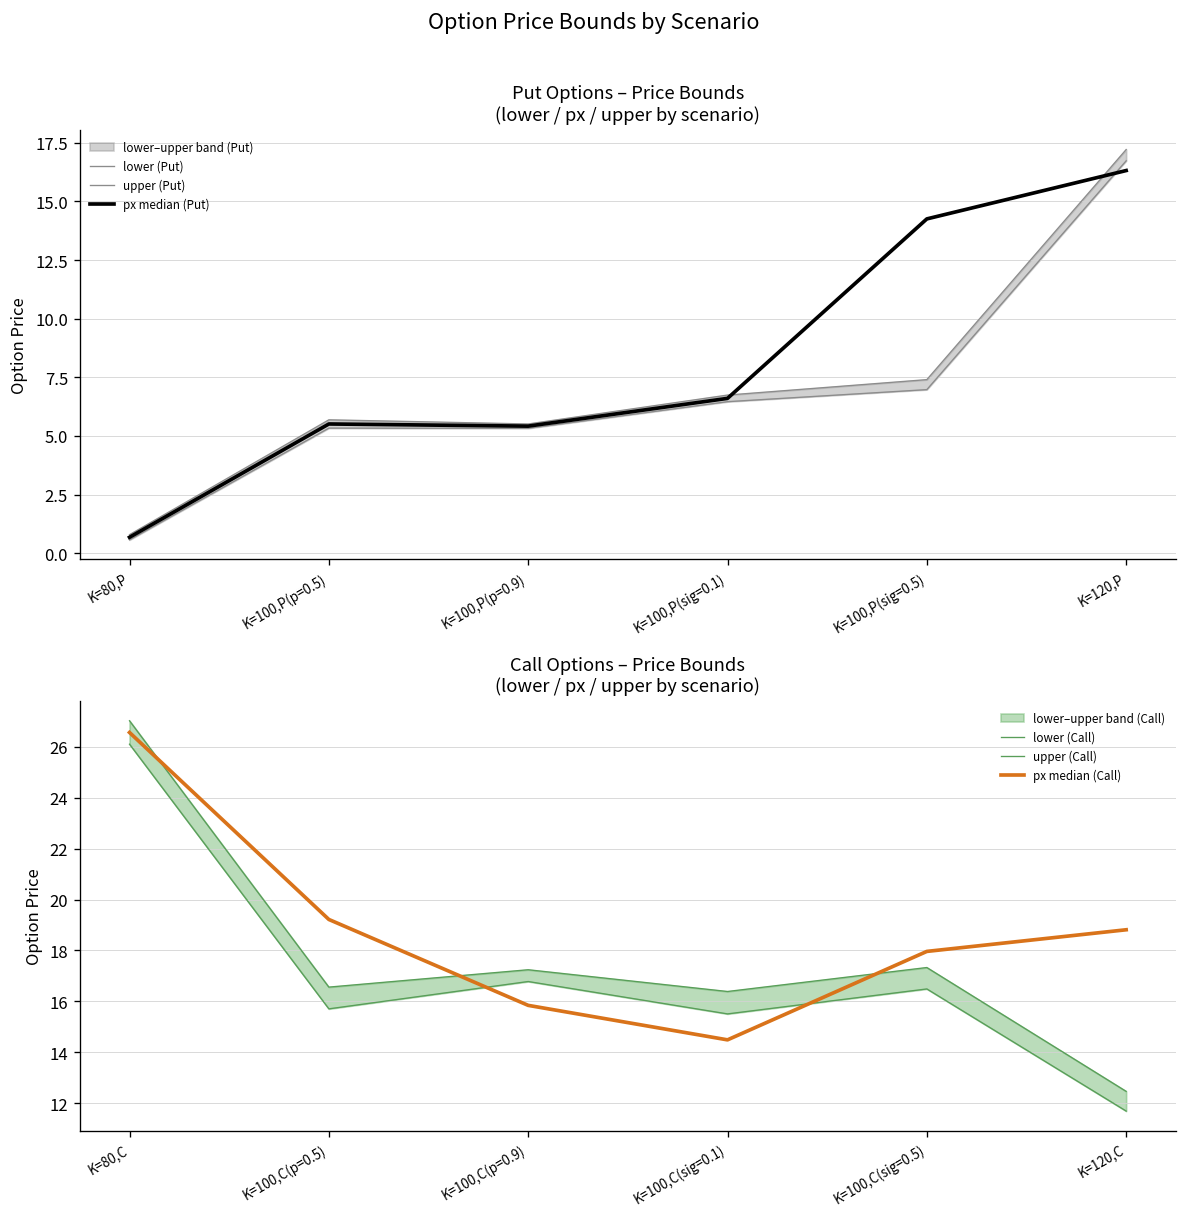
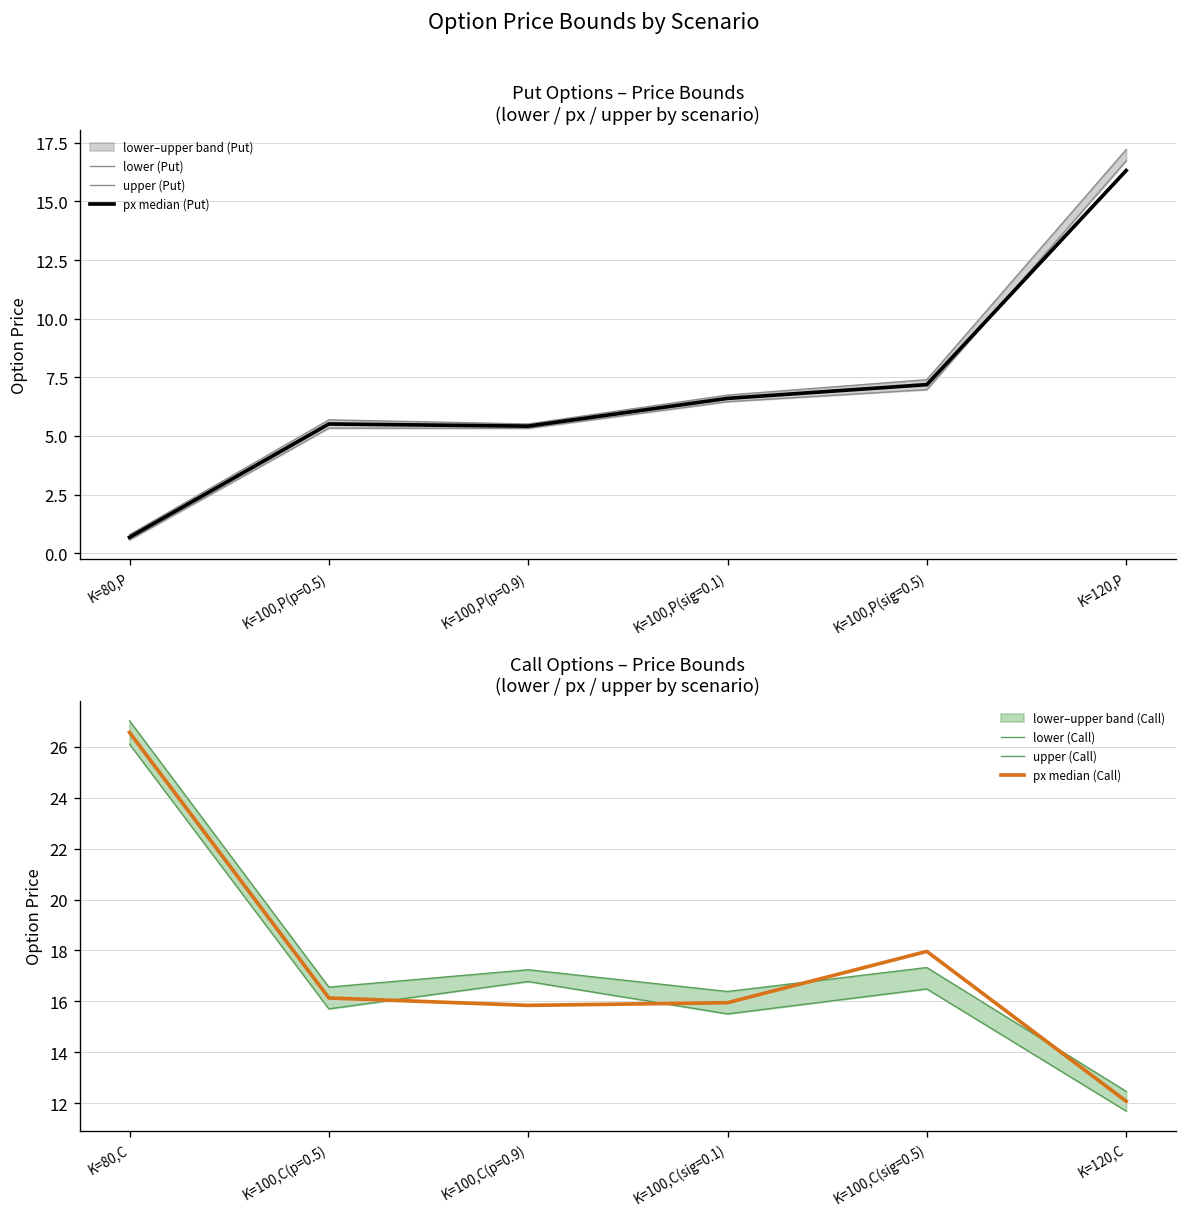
Put Options – Price Bounds (lower / px / upper by scenario), px median (Put), K=100,P(sig=0.5): 14.3 -> 7.2
Call Options – Price Bounds (lower / px / upper by scenario), px median (Call), K=100,C(p=0.5): 19.2 -> 16.1
Call Options – Price Bounds (lower / px / upper by scenario), px median (Call), K=100,C(sig=0.1): 14.5 -> 16.0
Call Options – Price Bounds (lower / px / upper by scenario), px median (Call), K=120,C: 18.8 -> 12.1
